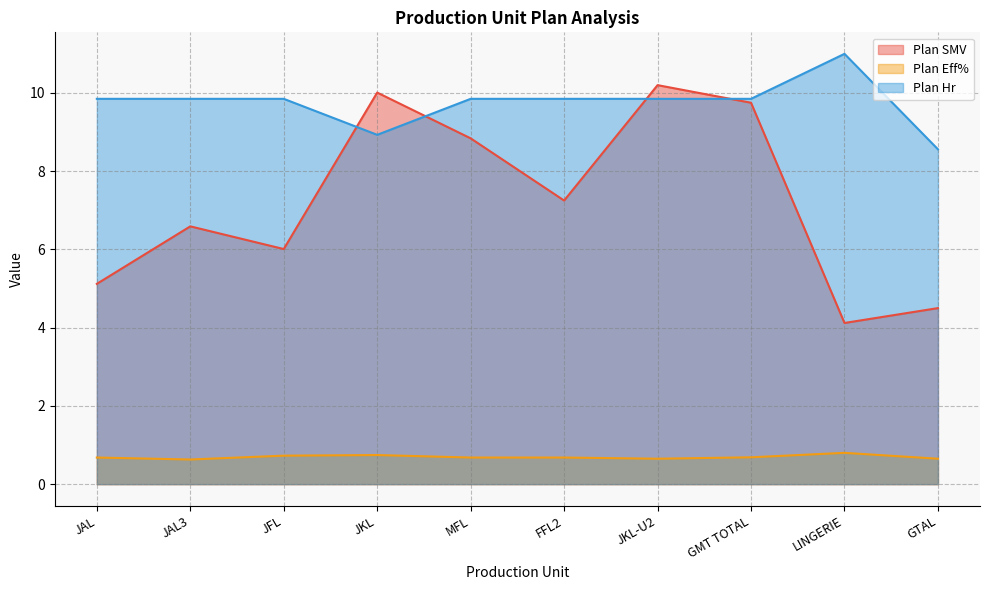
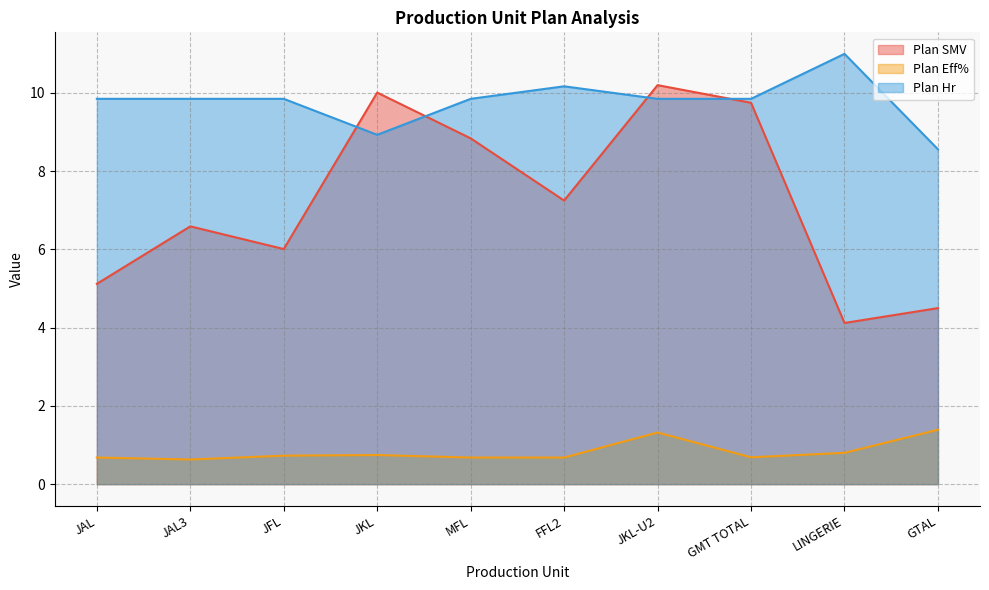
Plan Hr, FFL2: 9.9 -> 10.2
Plan Eff%, JKL-U2: 0.7 -> 1.3
Plan Eff%, GTAL: 0.7 -> 1.4
